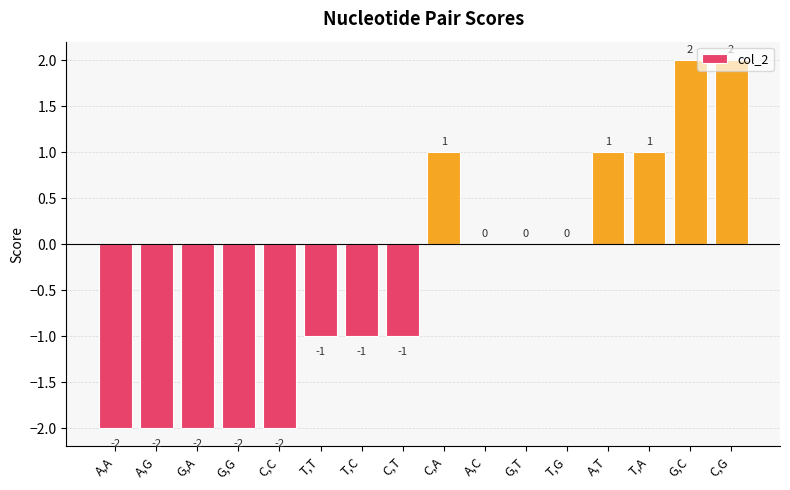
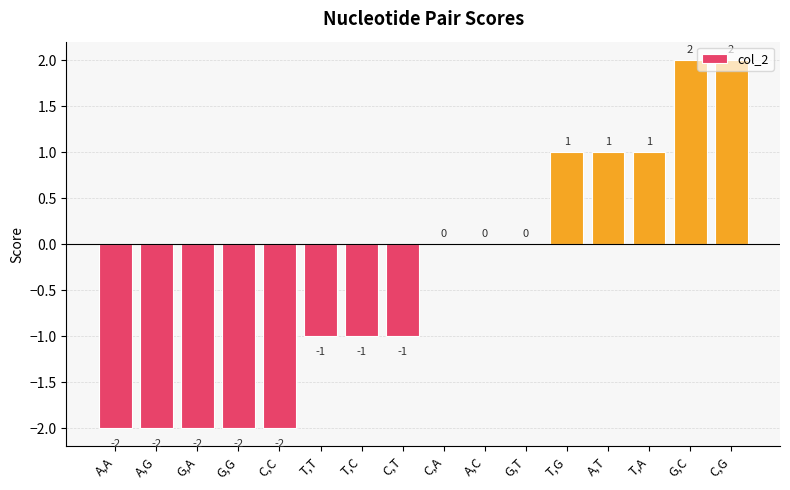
C,A: 1 -> 0
T,G: 0 -> 1
